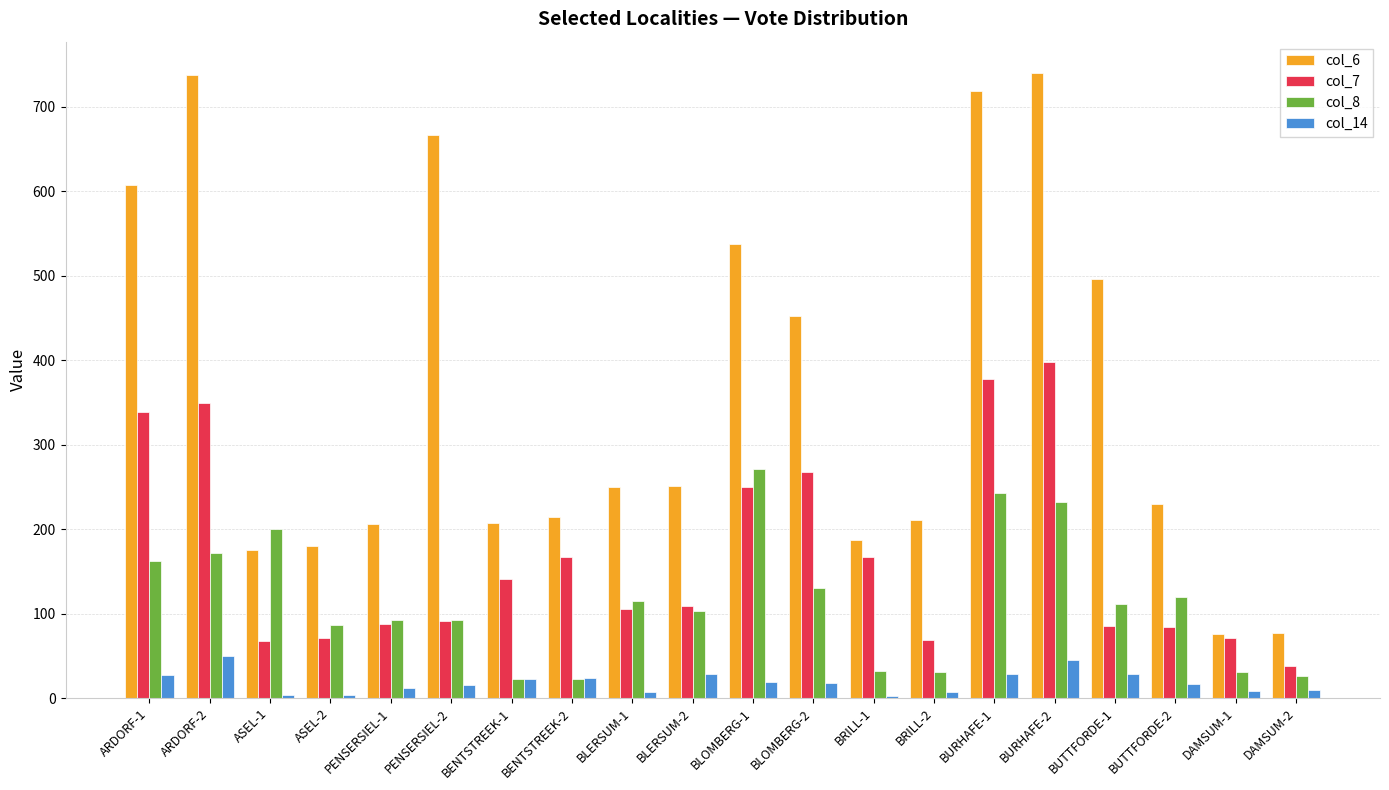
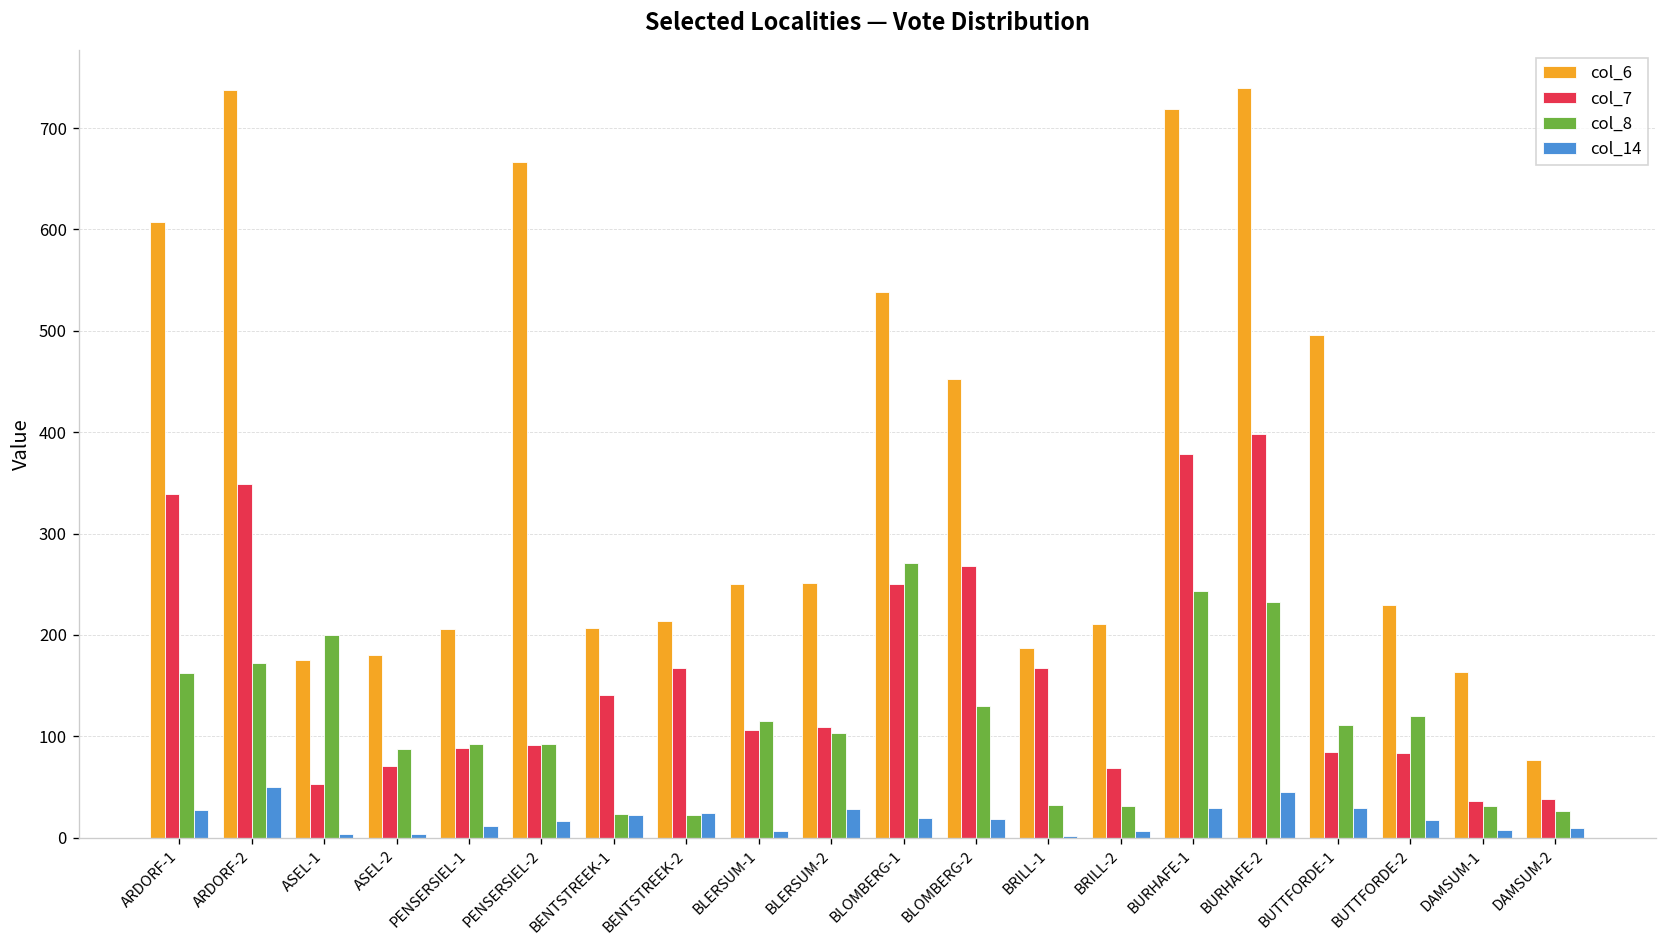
col_7, ASEL-1: 70 -> 50
col_6, DAMSUM-1: 80 -> 160
col_7, DAMSUM-1: 70 -> 40
